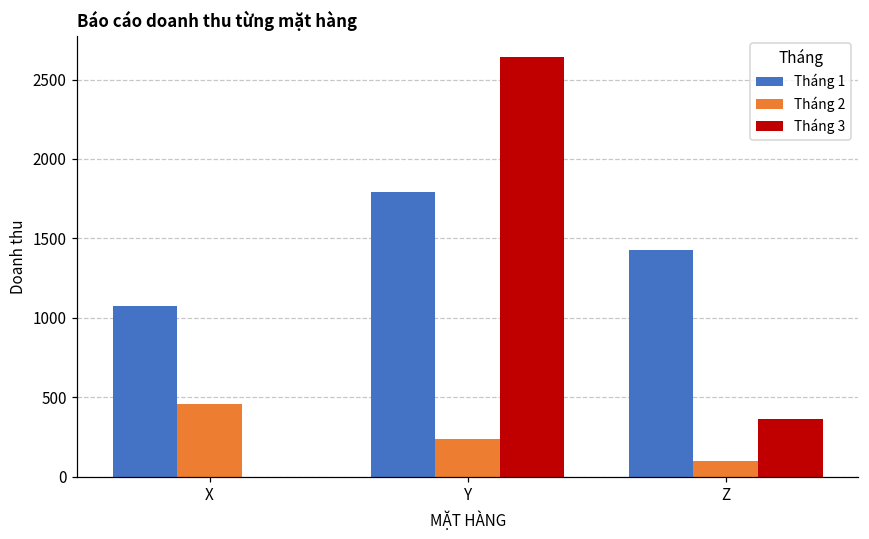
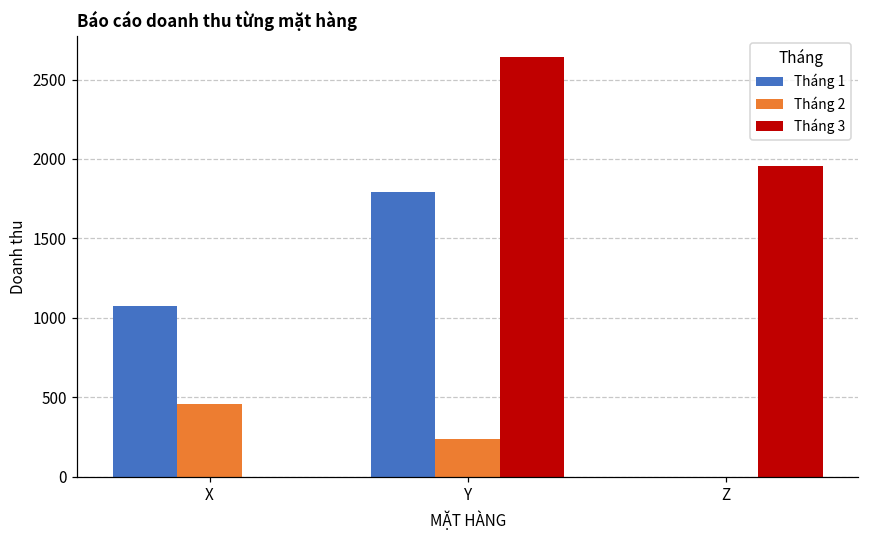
Tháng 1, Z: 1430 -> 0
Tháng 2, Z: 100 -> 0
Tháng 3, Z: 370 -> 1960
